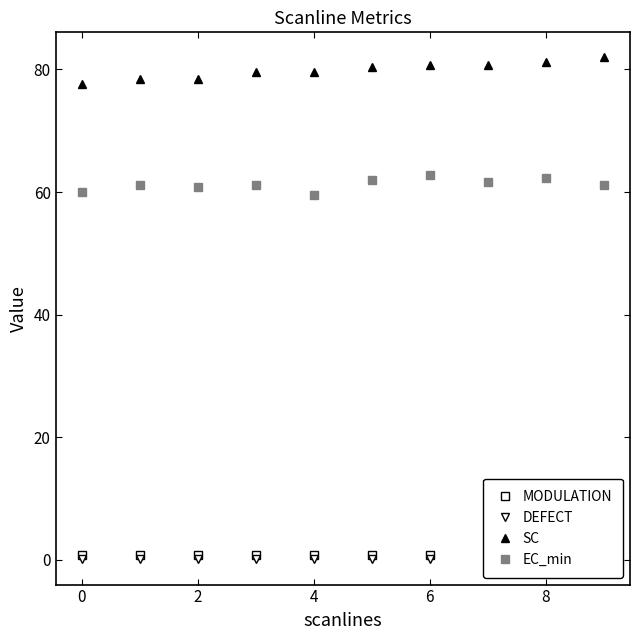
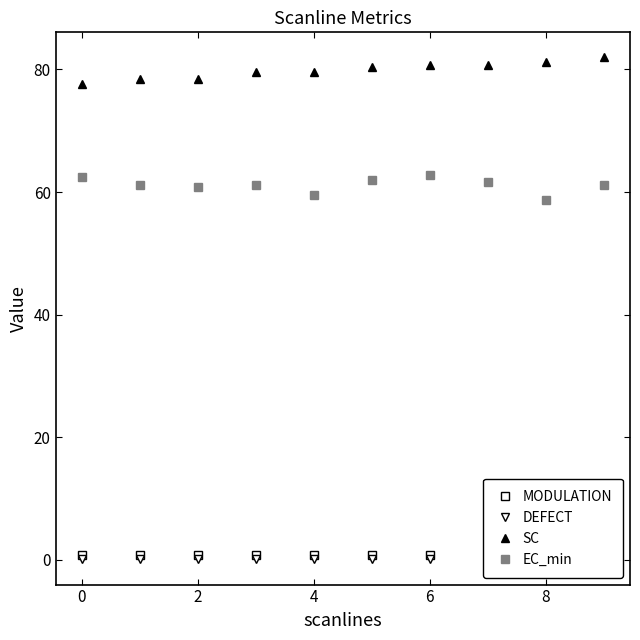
EC_min, 0: 60 -> 63
EC_min, 8: 62 -> 59
